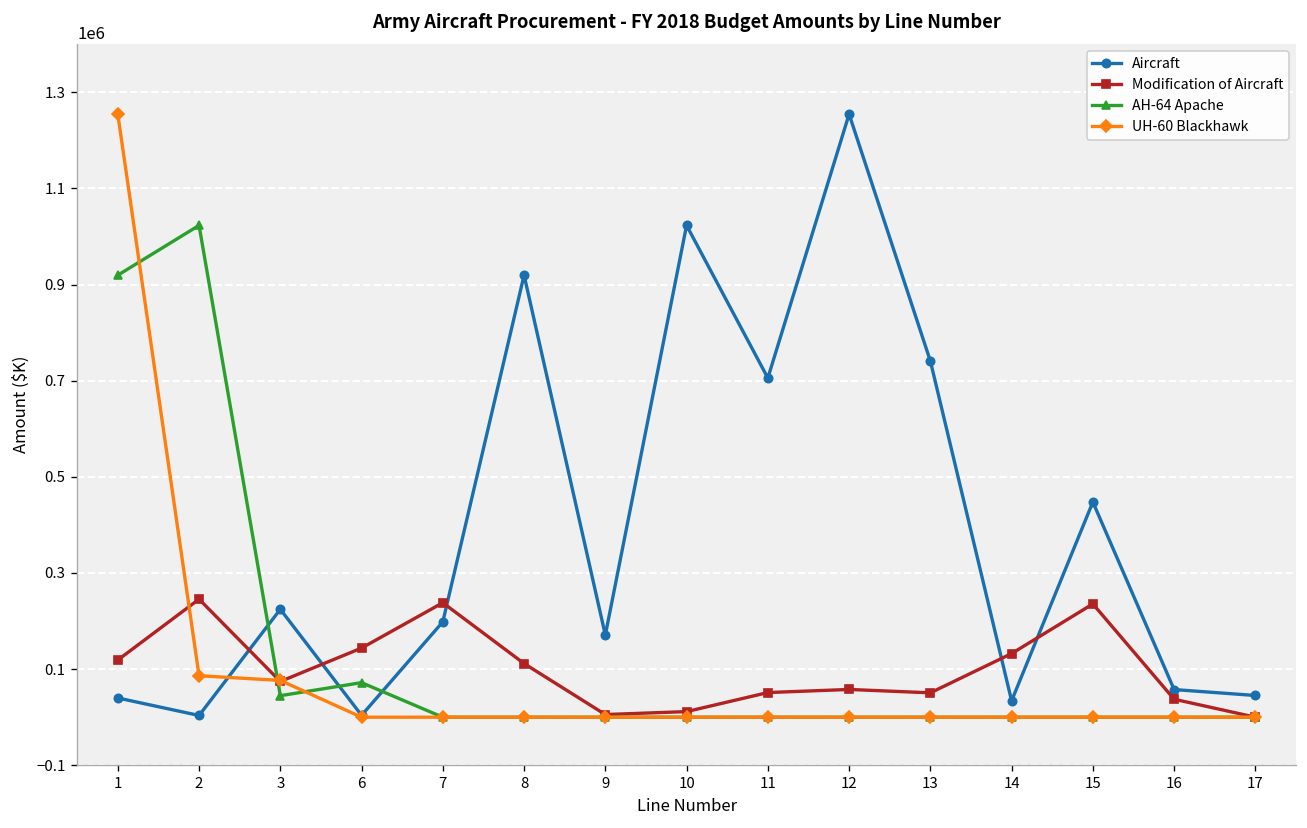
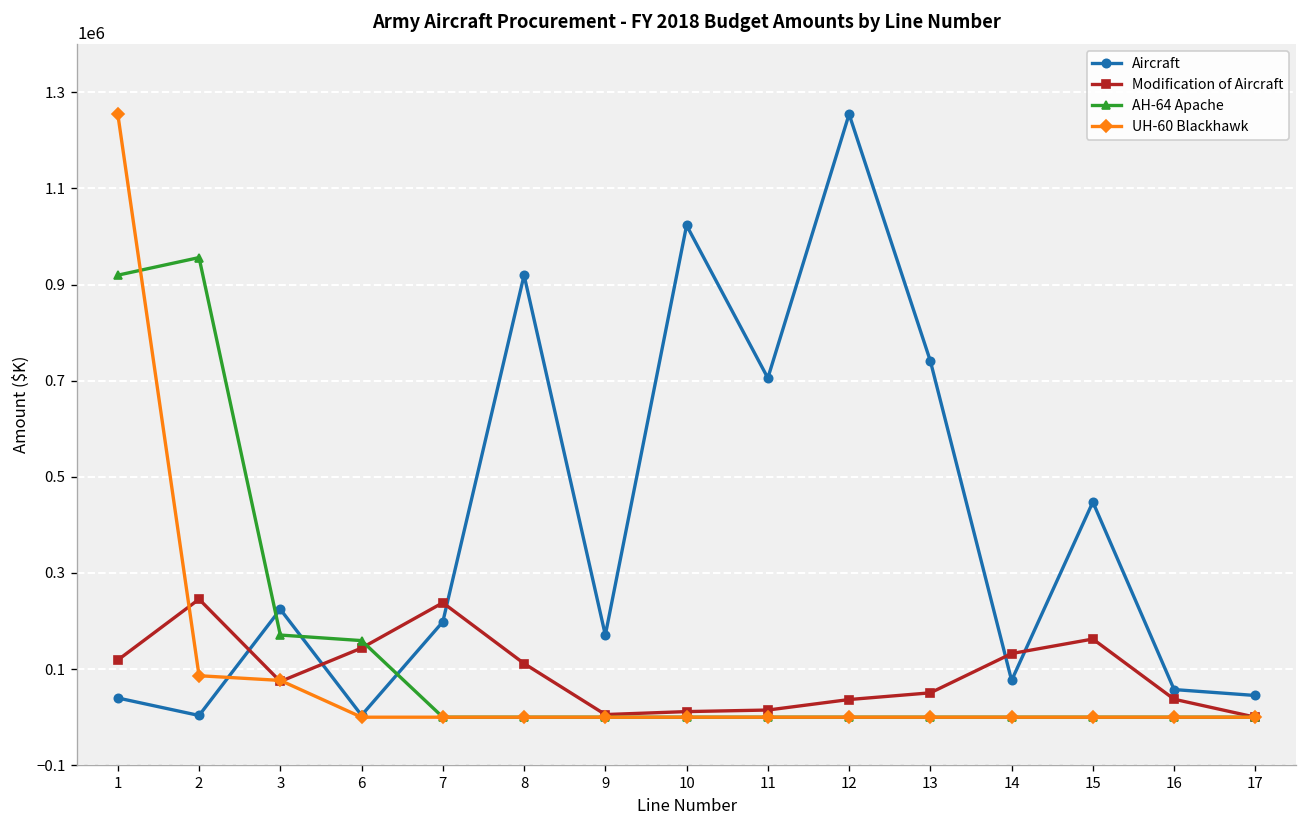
AH-64 Apache, 2: 1020000 -> 960000
AH-64 Apache, 3: 40000 -> 170000
AH-64 Apache, 6: 70000 -> 160000
Modification of Aircraft, 11: 50000 -> 10000
Modification of Aircraft, 12: 60000 -> 40000
Aircraft, 14: 30000 -> 80000
Modification of Aircraft, 15: 240000 -> 160000
